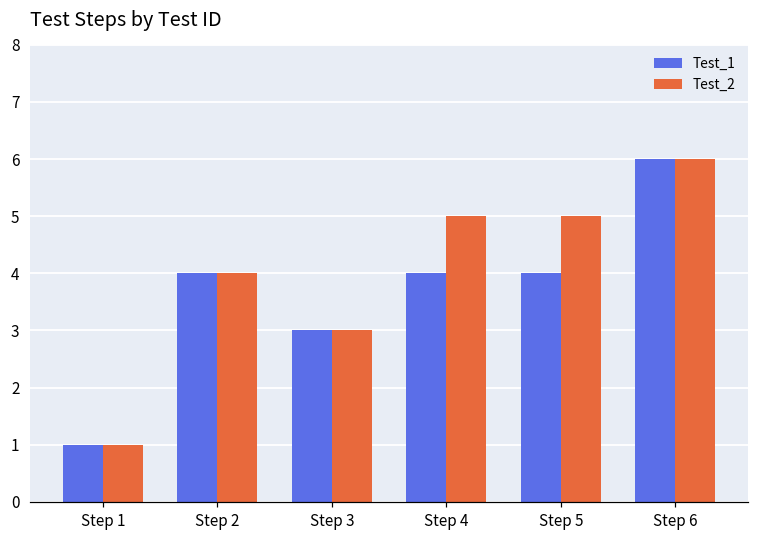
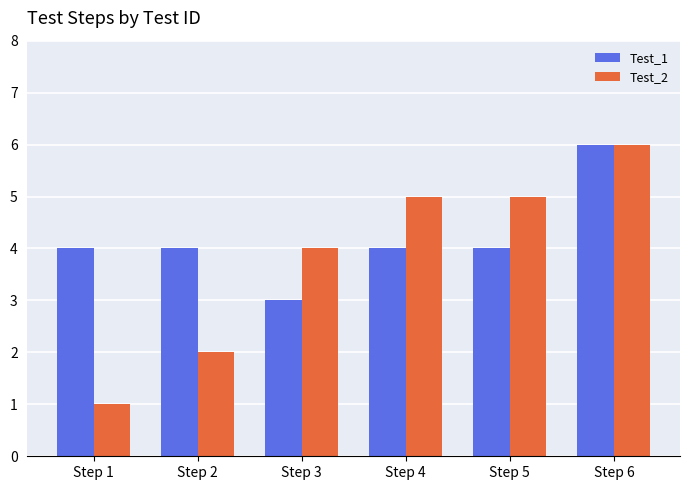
Test_1, Step 1: 1 -> 4
Test_2, Step 2: 4 -> 2
Test_2, Step 3: 3 -> 4
